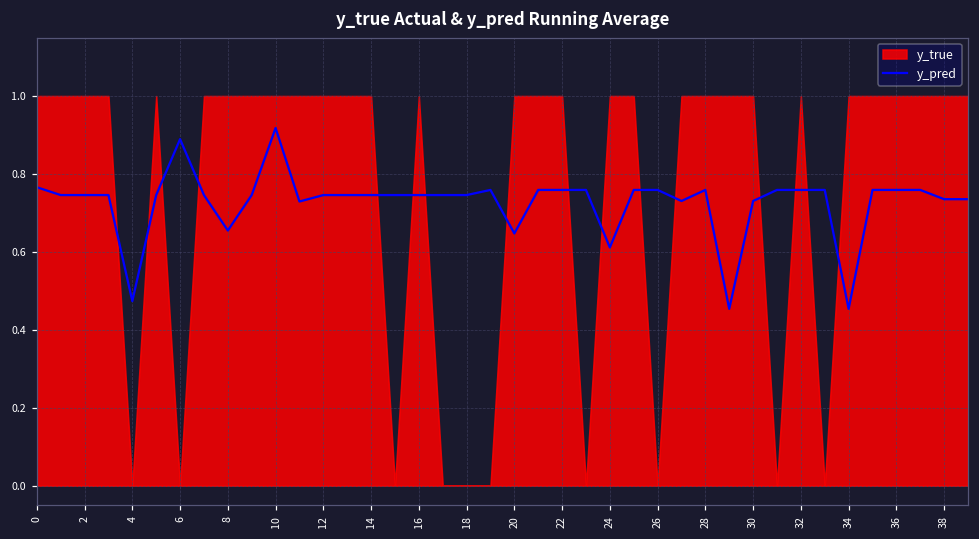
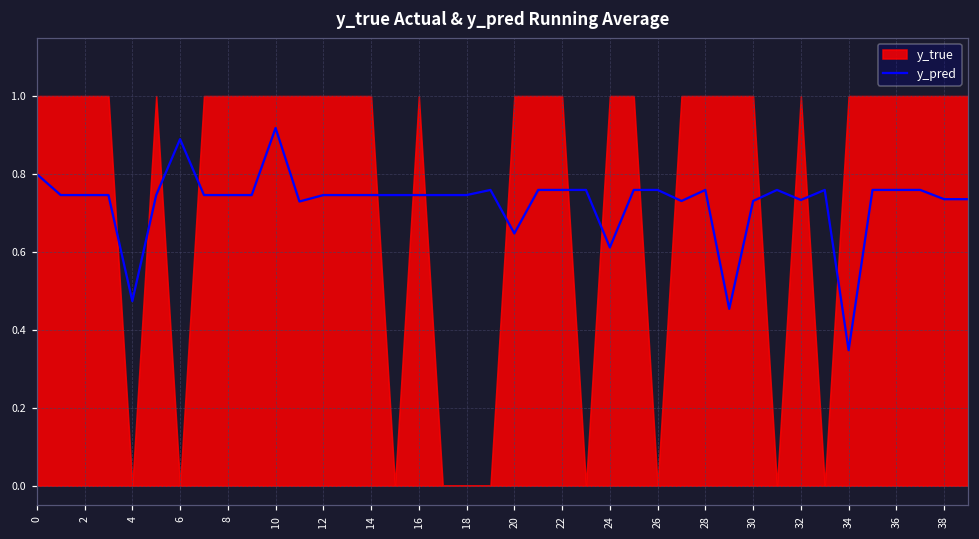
y_pred, 0: 0.77 -> 0.80
y_pred, 8: 0.65 -> 0.75
y_pred, 32: 0.76 -> 0.73
y_pred, 34: 0.45 -> 0.35
